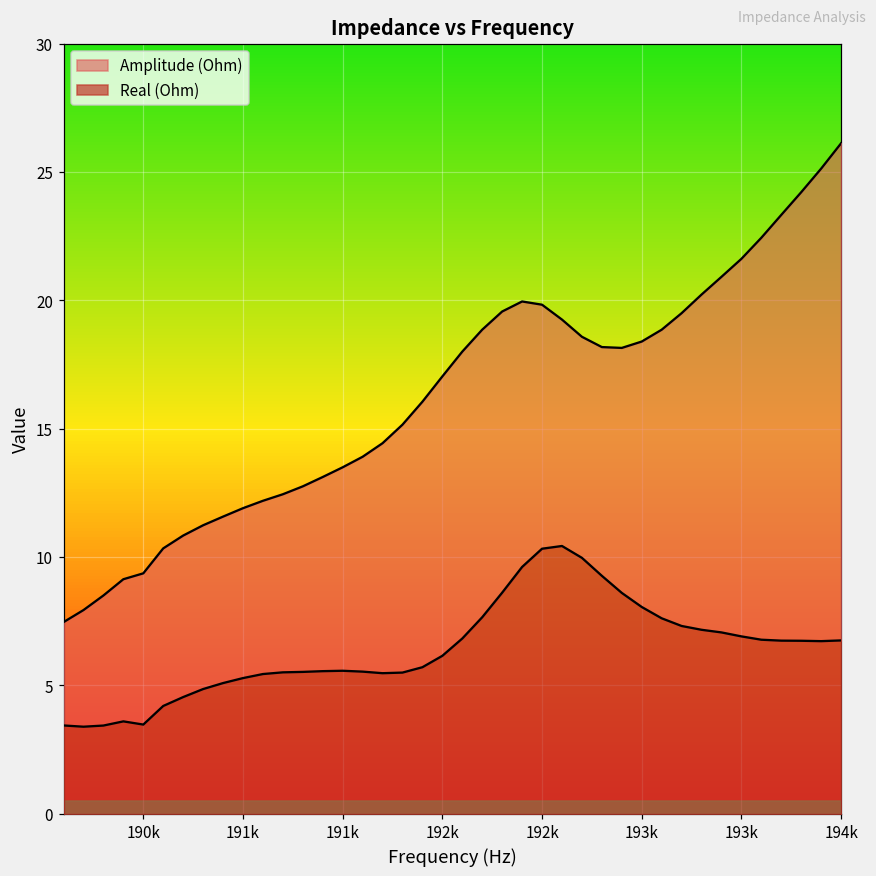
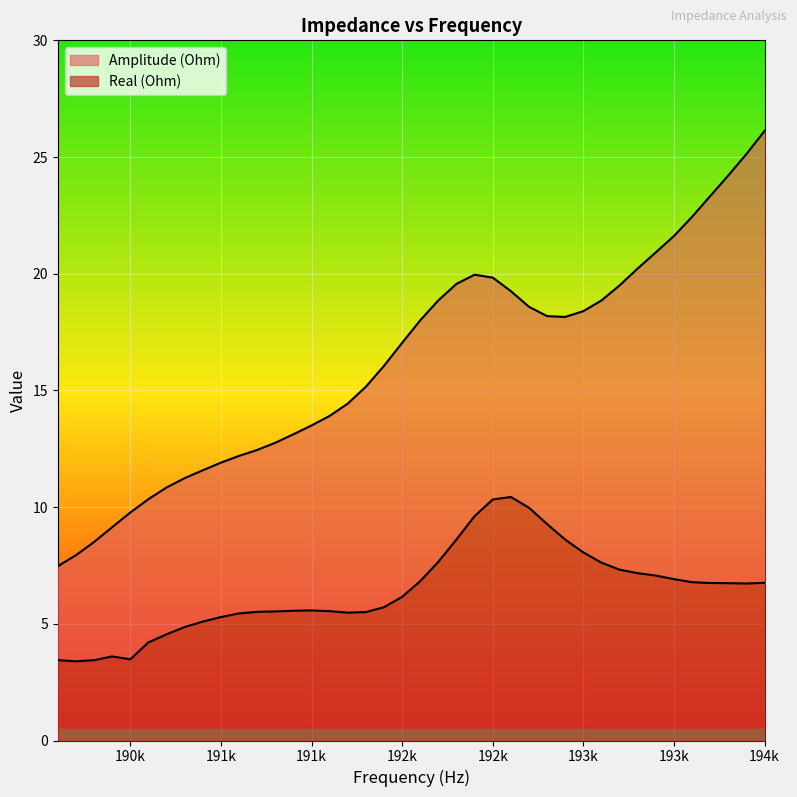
Amplitude (Ohm), 190k: 9.4 -> 9.8
